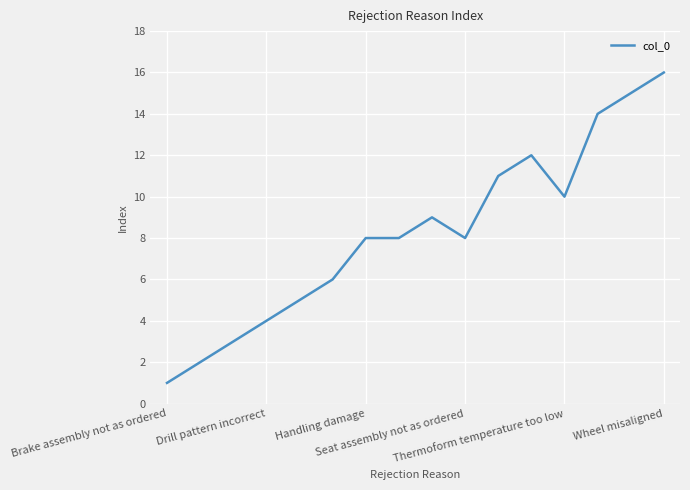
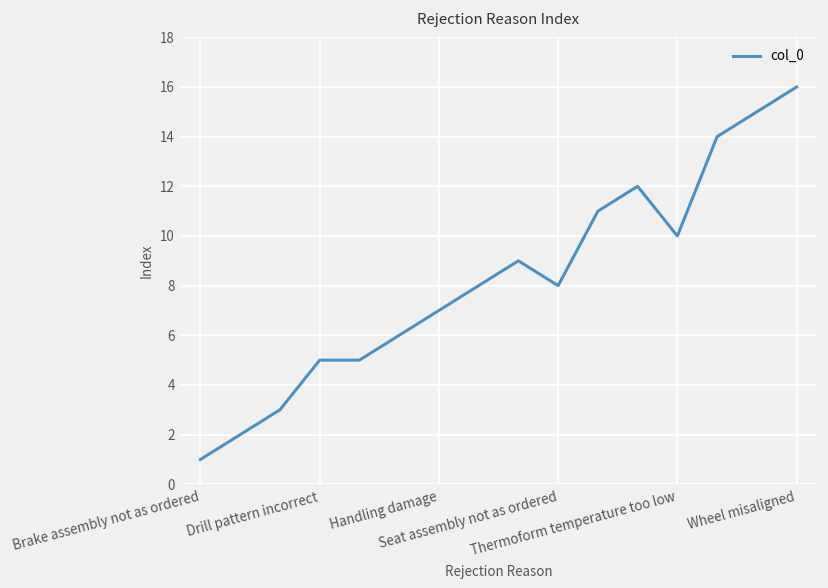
Drill pattern incorrect: 4 -> 5
Handling damage: 8 -> 7
